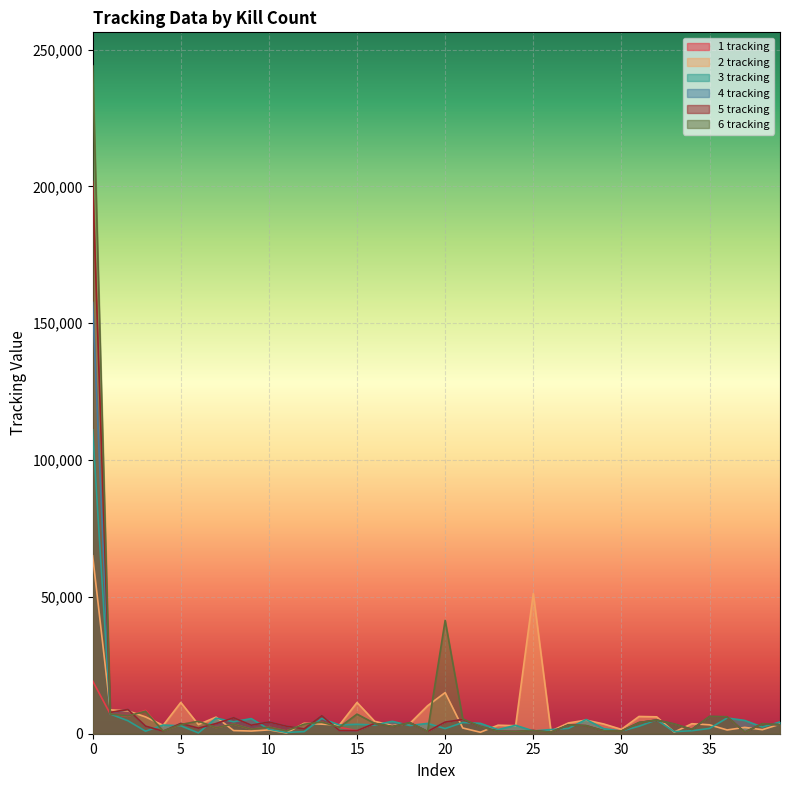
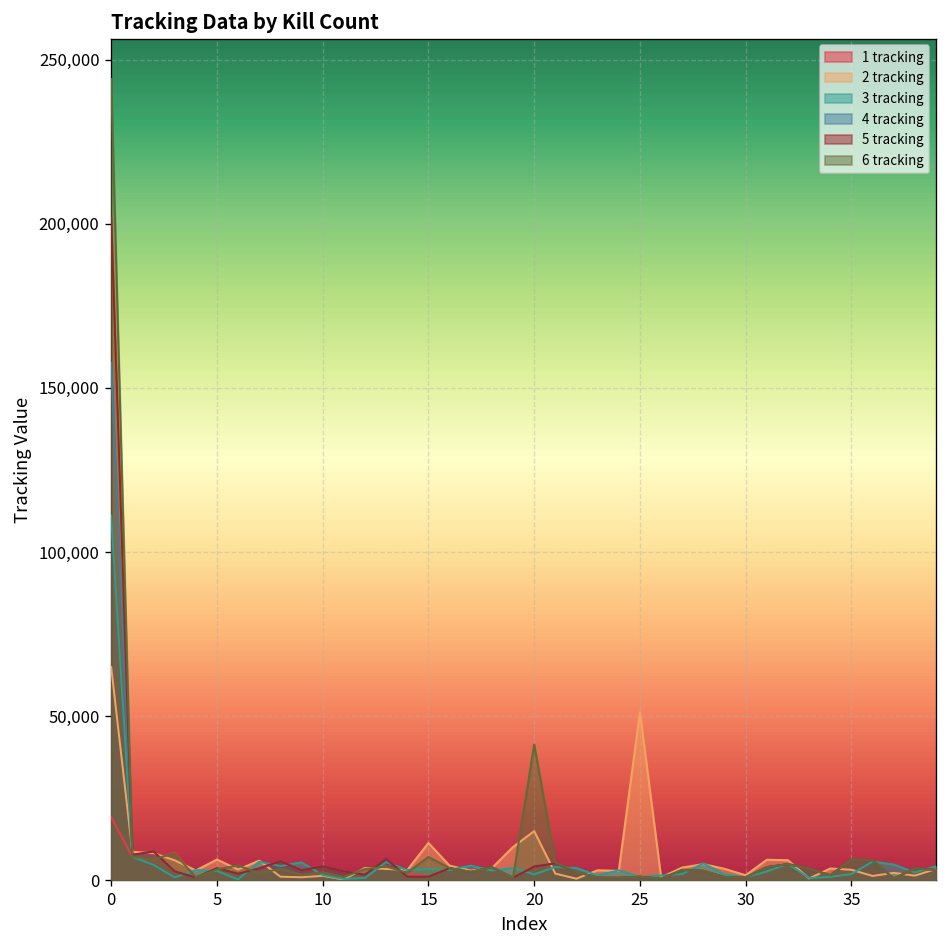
2 tracking, 5: 11,000 -> 6,000
